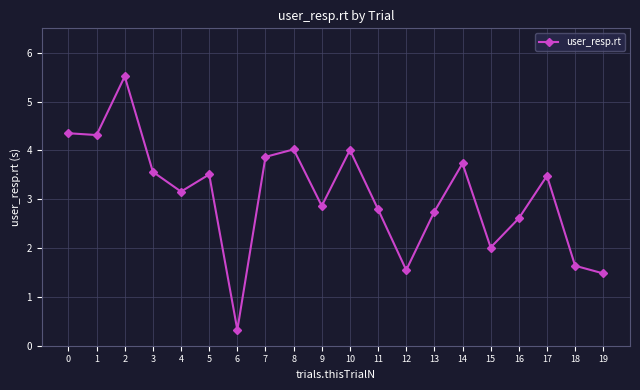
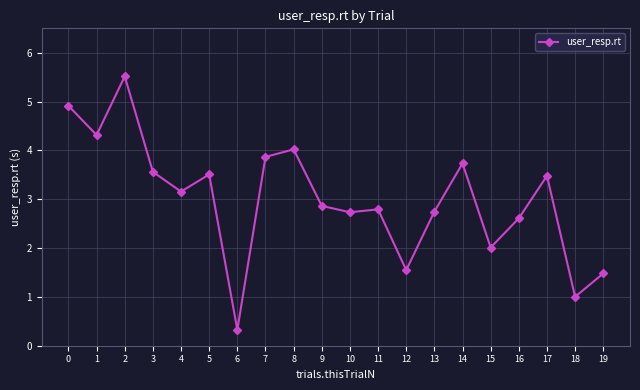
0: 4.4 -> 4.9
10: 4.0 -> 2.7
18: 1.6 -> 1.0
